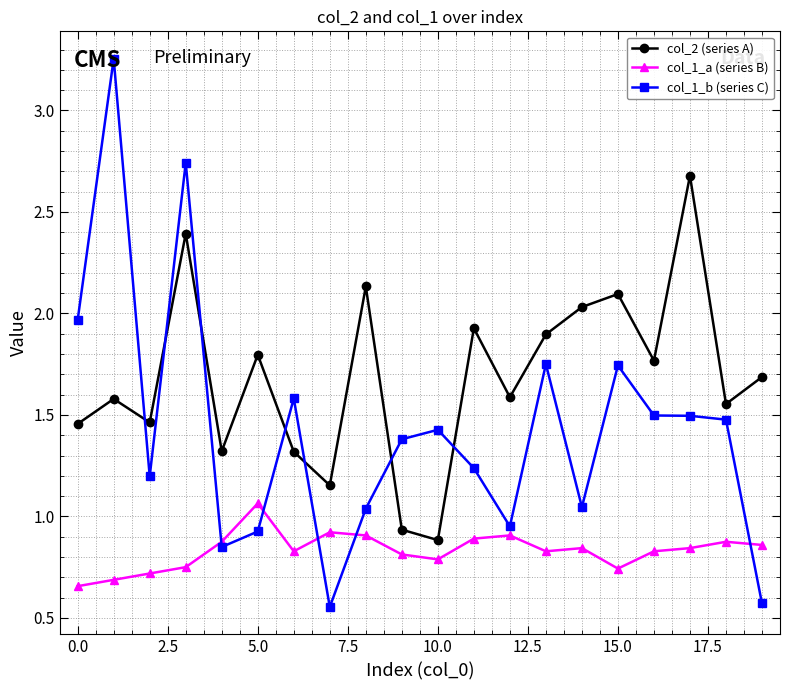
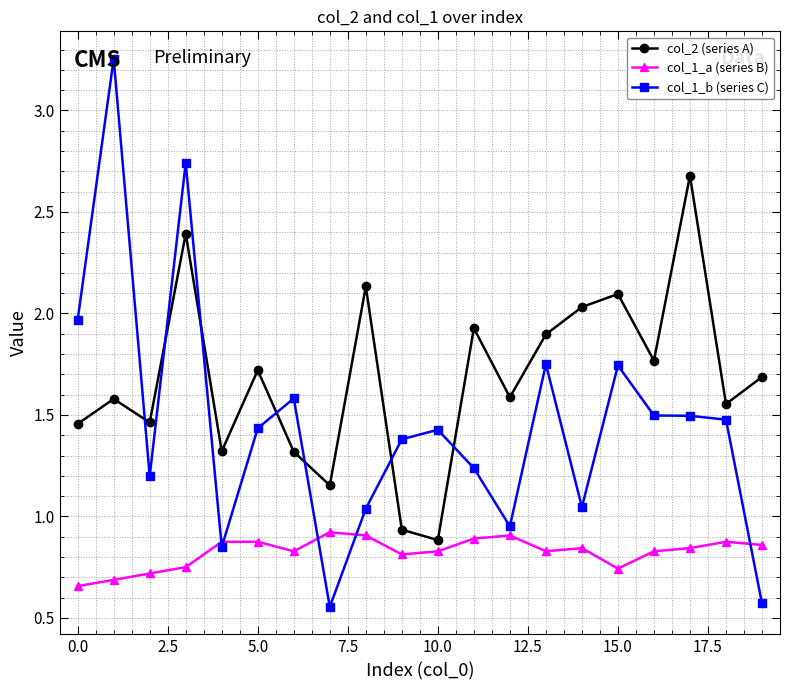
col_2 (series A), 5.0: 1.80 -> 1.72
col_1_a (series B), 5.0: 1.06 -> 0.88
col_1_b (series C), 5.0: 0.93 -> 1.43
col_1_a (series B), 10.0: 0.79 -> 0.83
